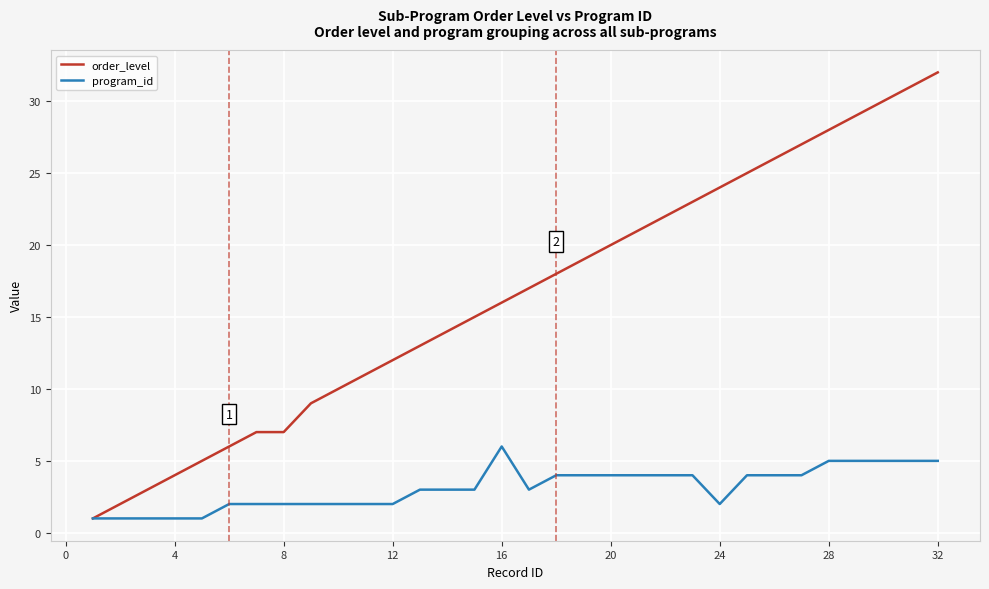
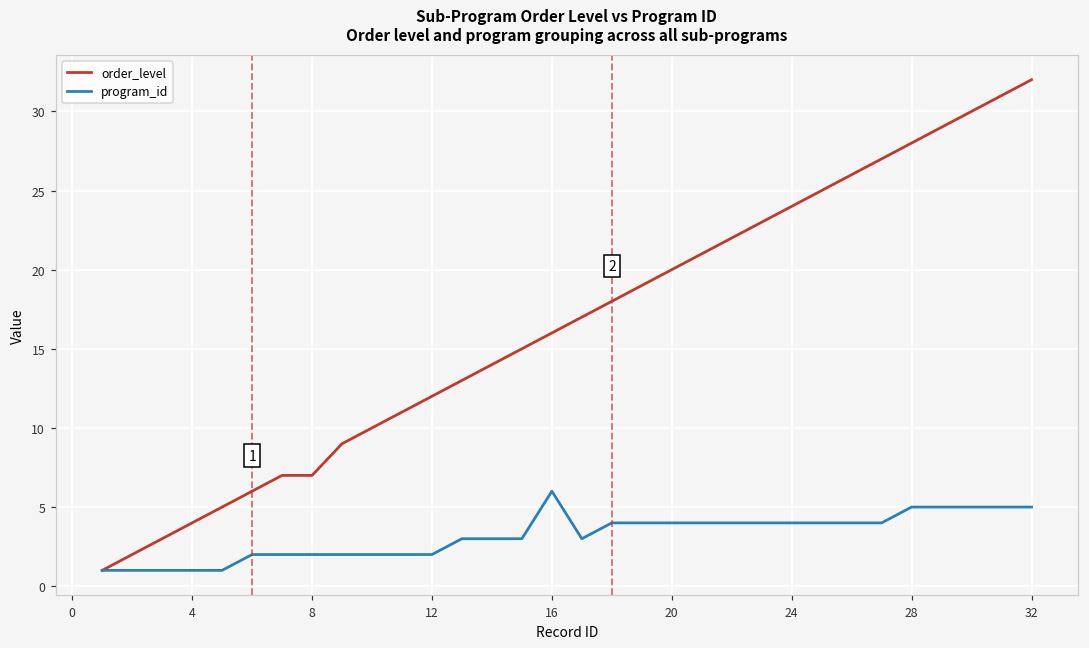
program_id, 24: 2 -> 4
